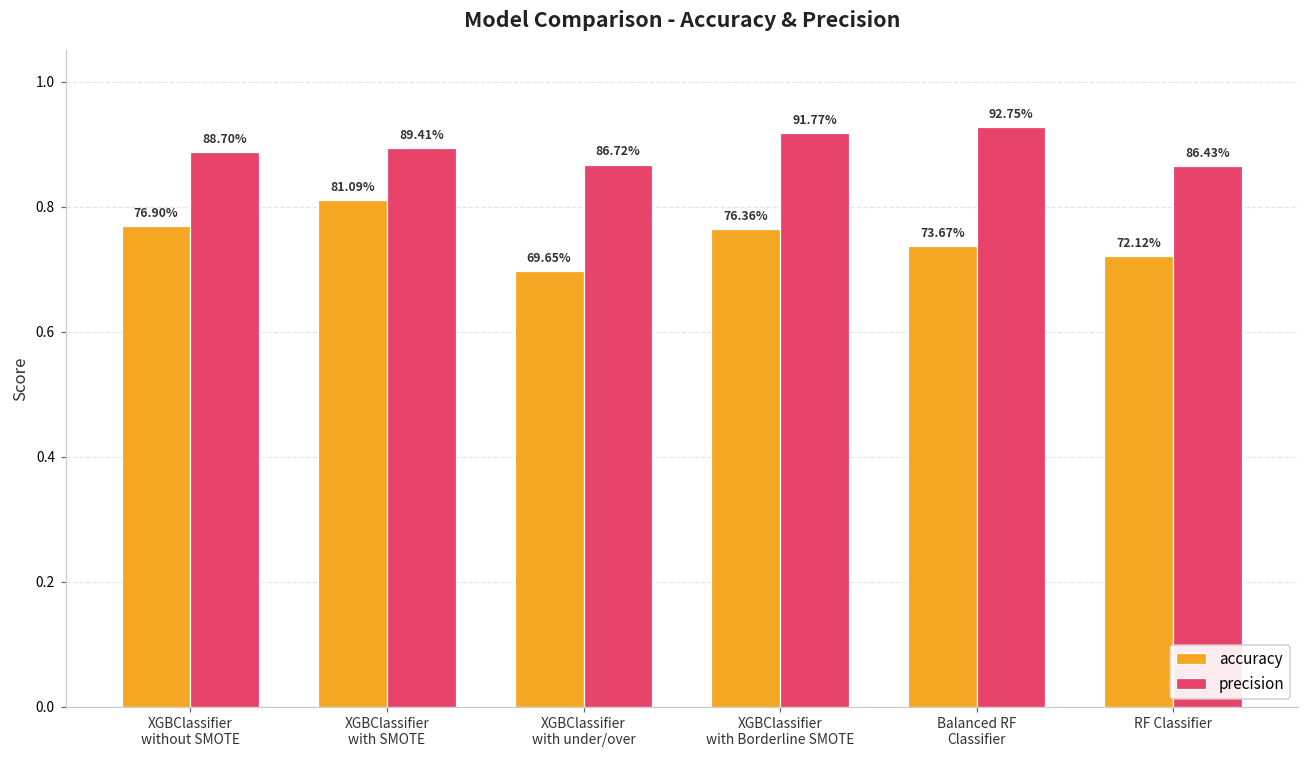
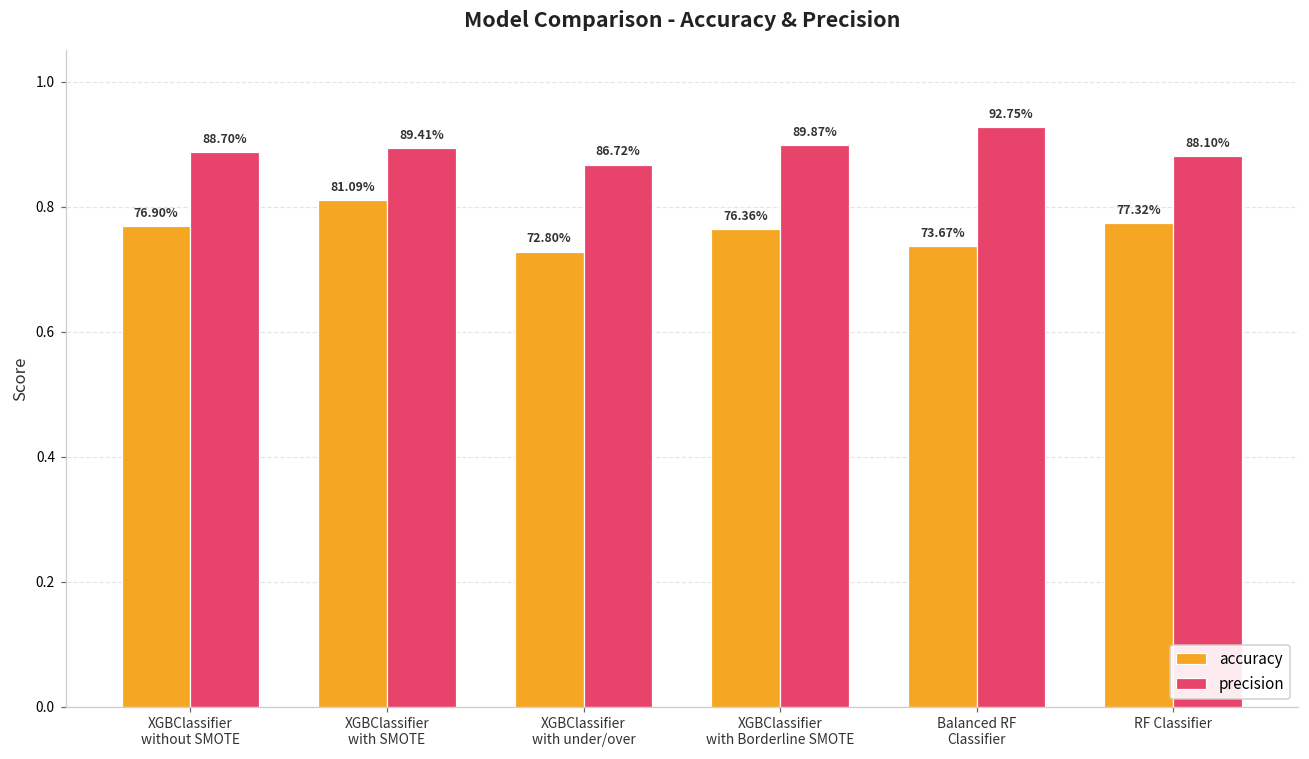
accuracy, XGBClassifier with under/over: 69.65% -> 72.80%
precision, XGBClassifier with Borderline SMOTE: 91.77% -> 89.87%
accuracy, RF Classifier: 72.12% -> 77.32%
precision, RF Classifier: 86.43% -> 88.10%
